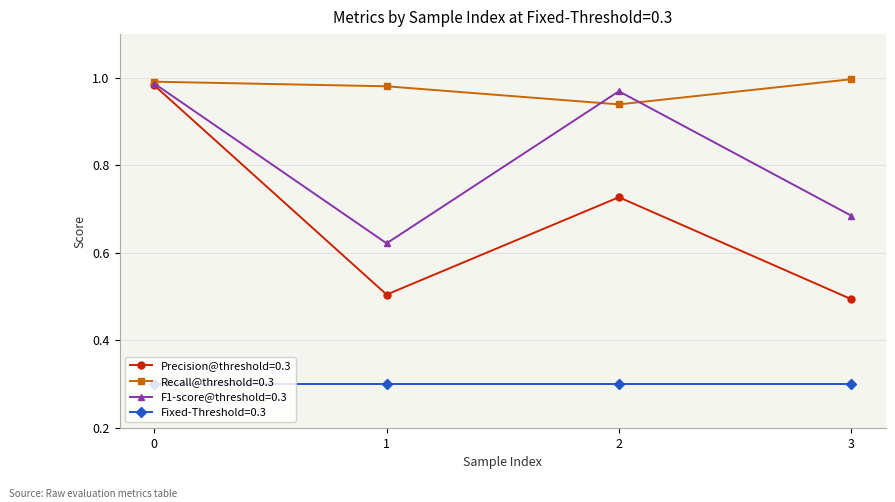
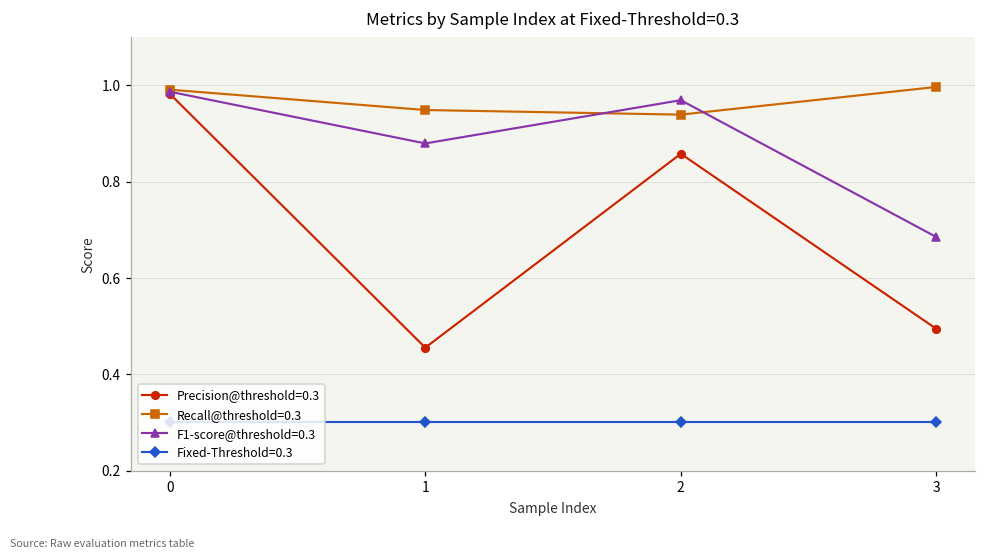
Precision@threshold=0.3, 1: 0.50 -> 0.46
Recall@threshold=0.3, 1: 0.98 -> 0.95
F1-score@threshold=0.3, 1: 0.62 -> 0.88
Precision@threshold=0.3, 2: 0.73 -> 0.86
